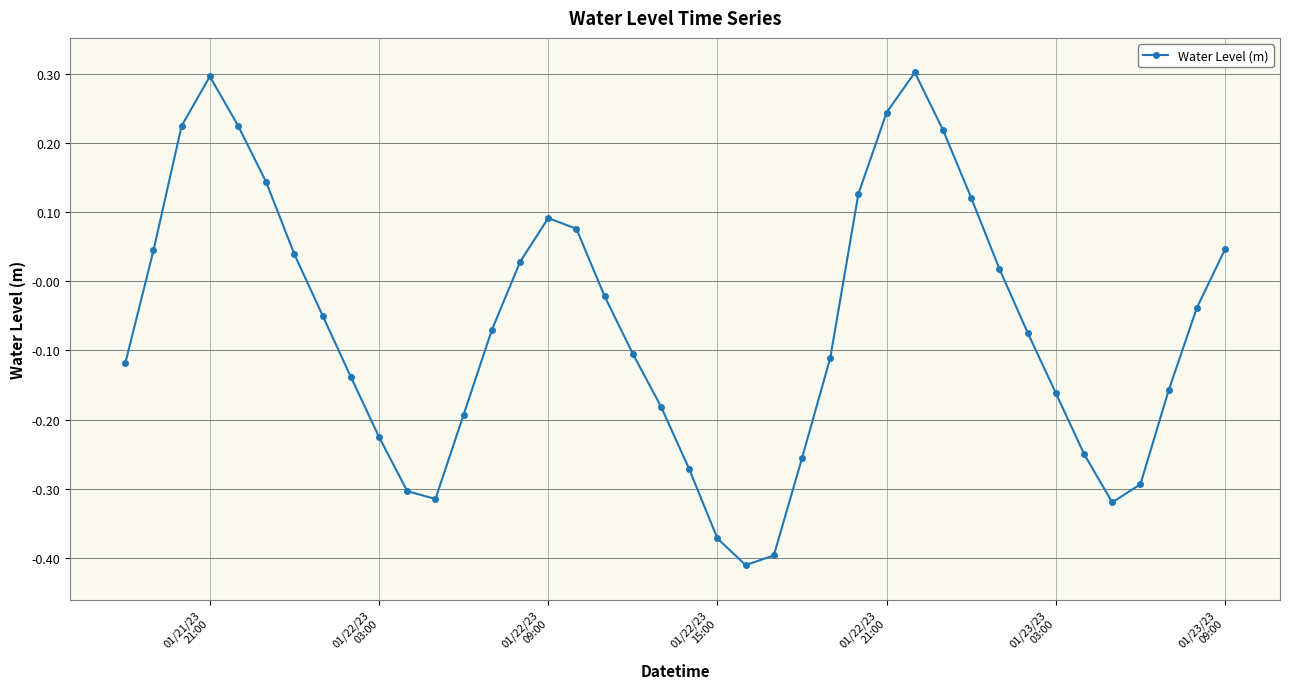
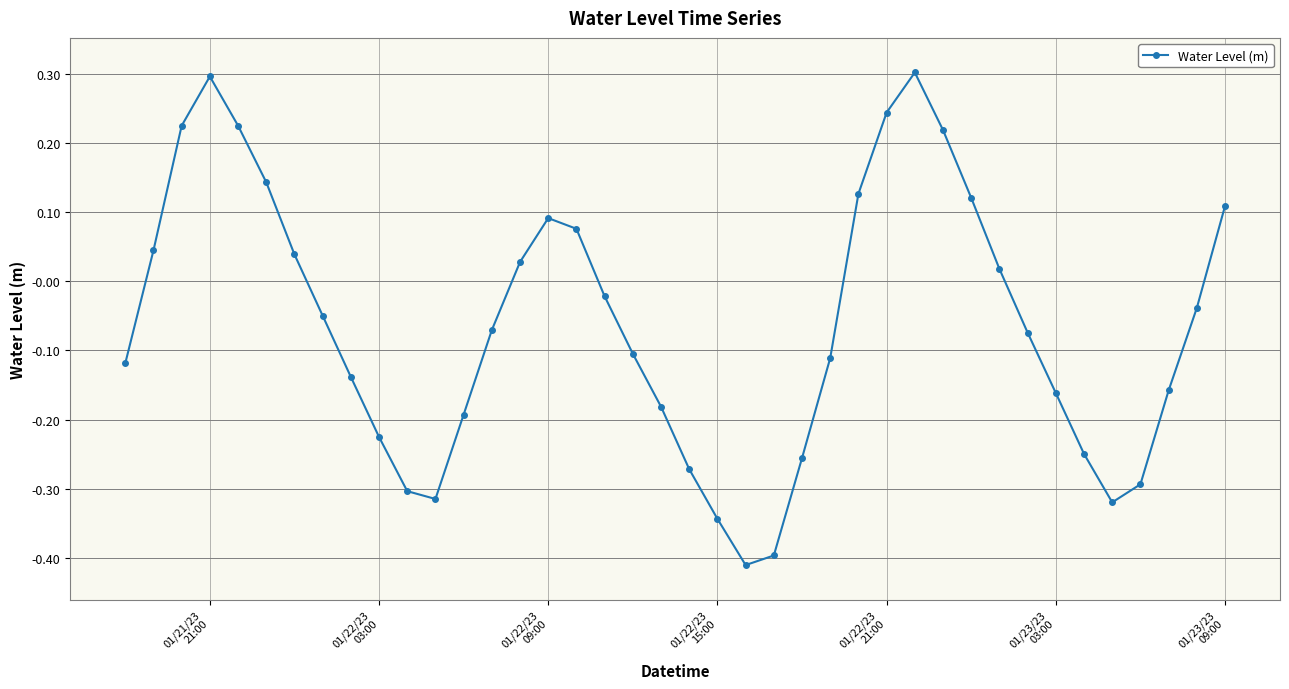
01/22/23 15:00: -0.37 -> -0.34
01/23/23 09:00: 0.05 -> 0.11
